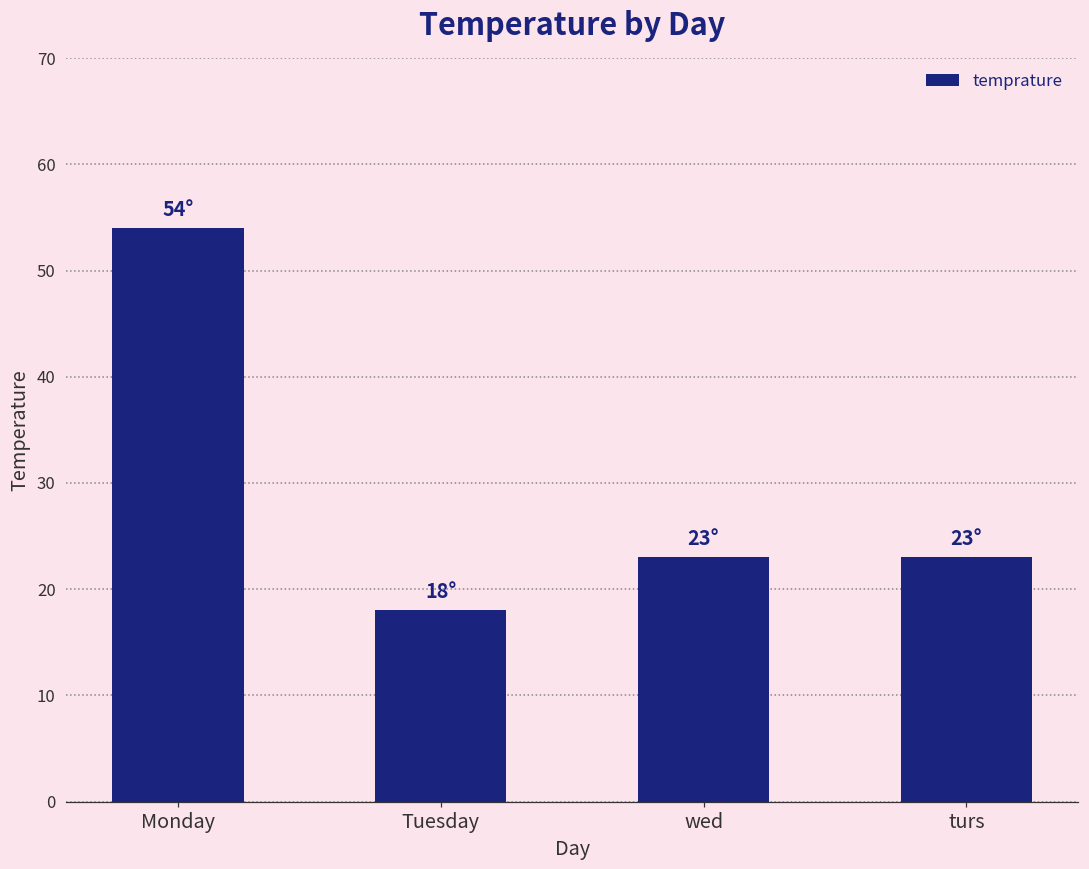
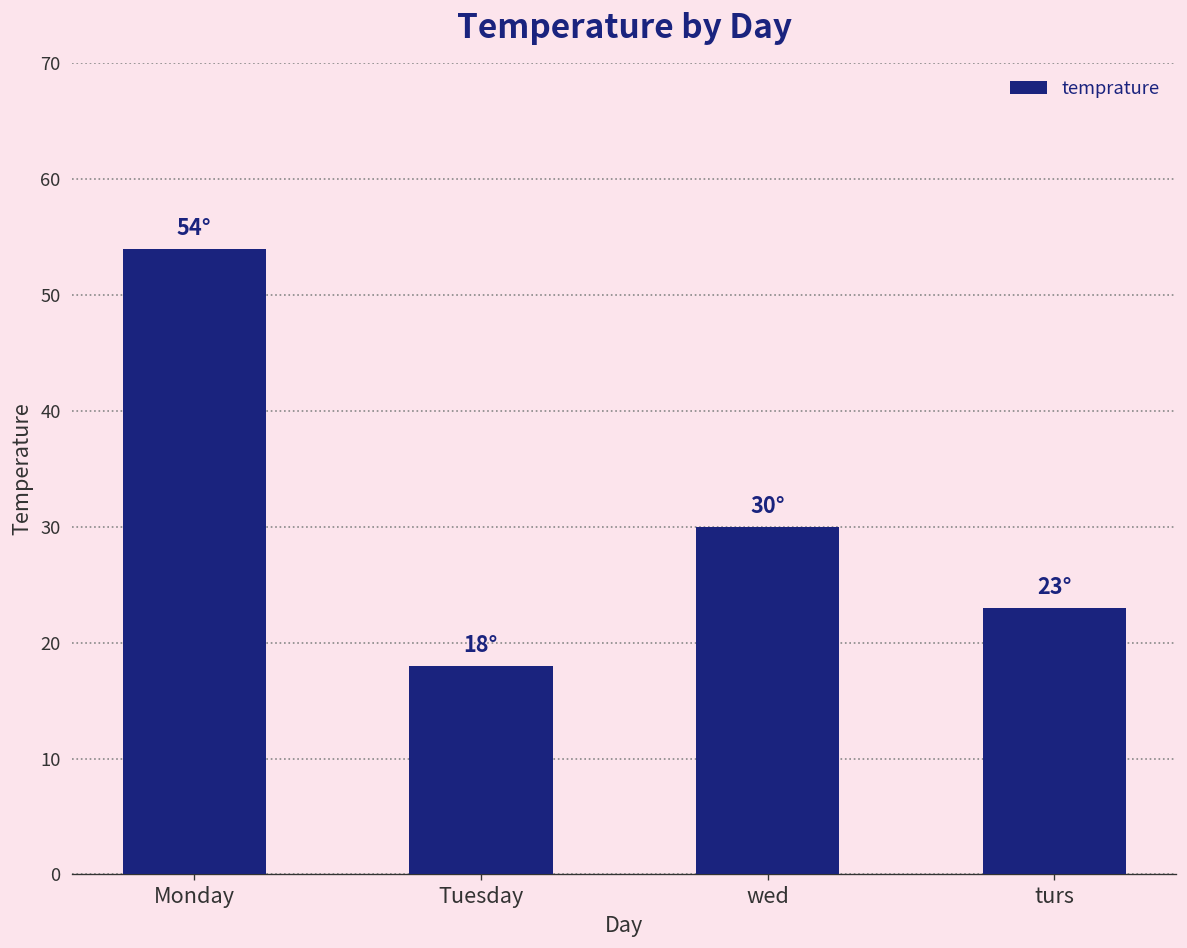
wed: 23° -> 30°
